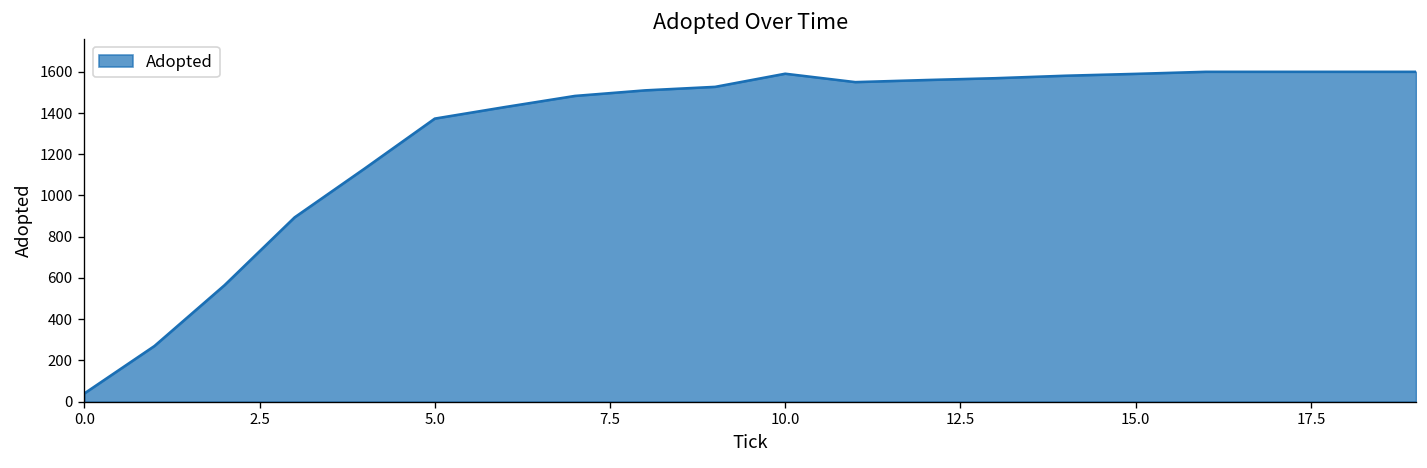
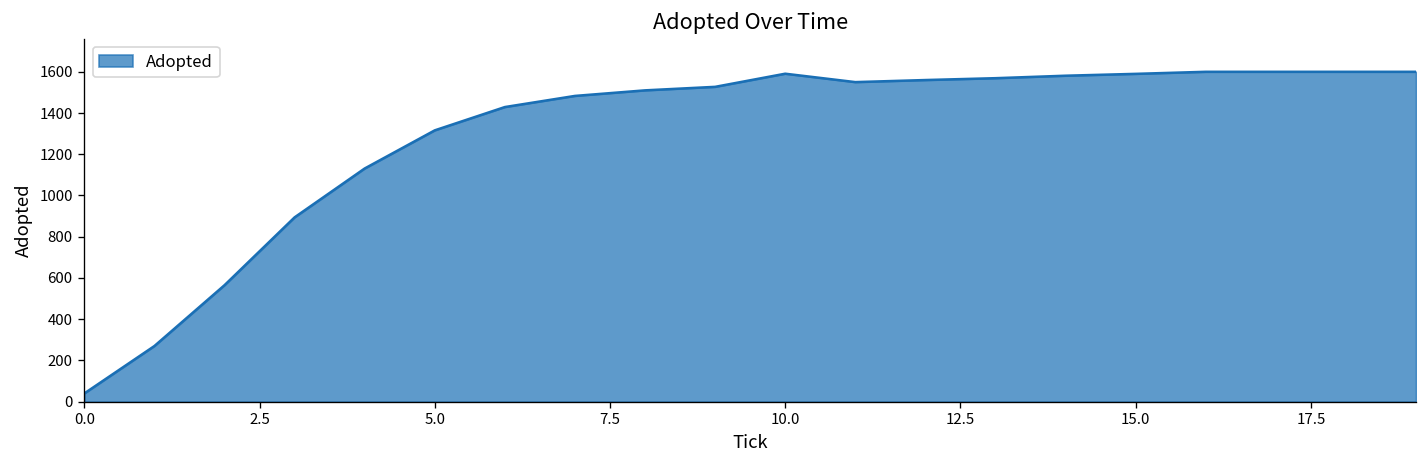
5.0: 1370 -> 1320
